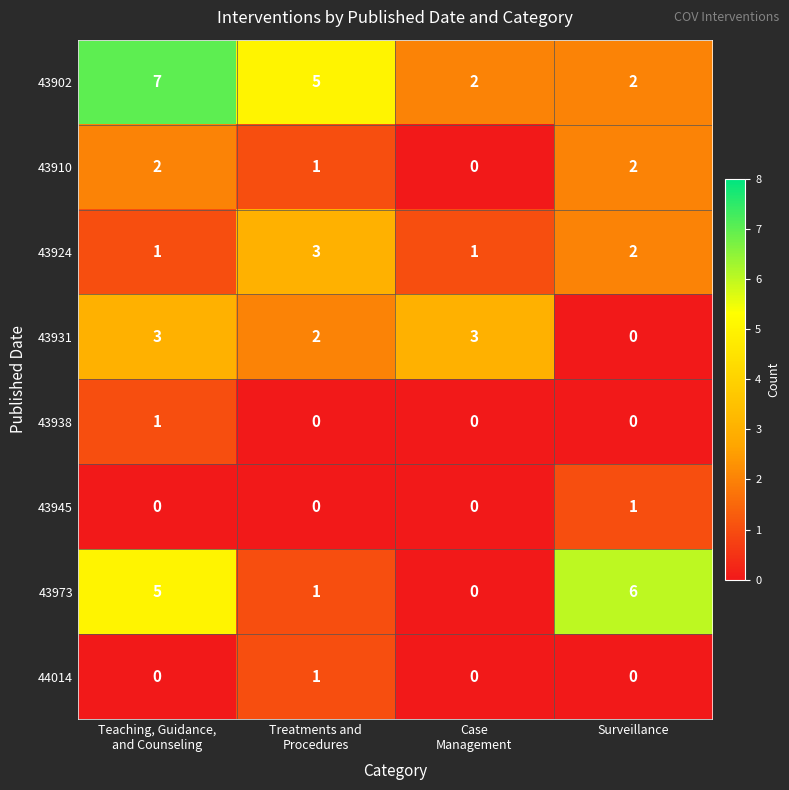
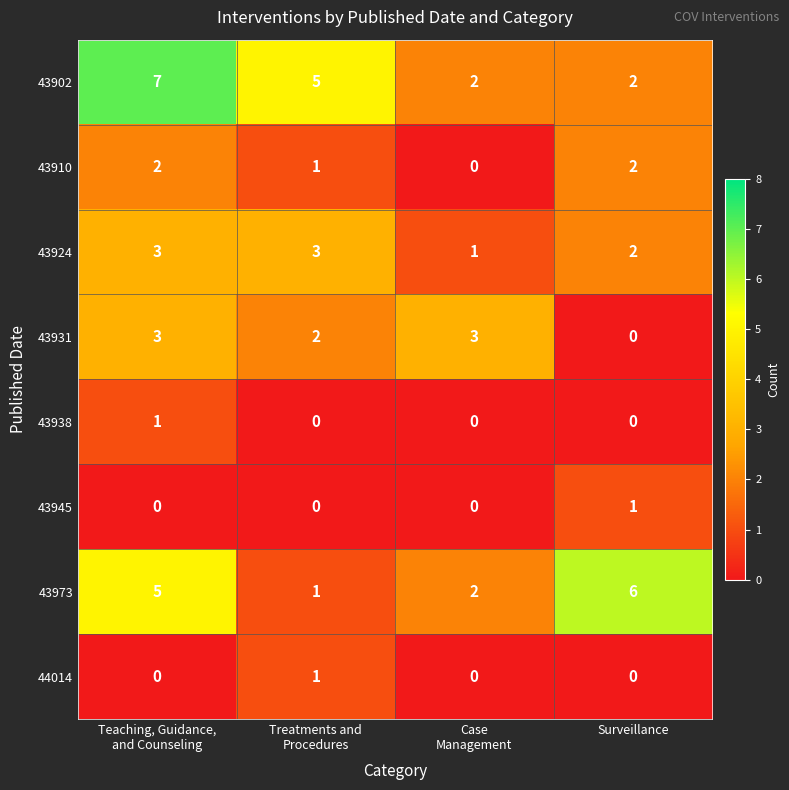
43924, Teaching, Guidance, and Counseling: 1 -> 3
43973, Case Management: 0 -> 2
